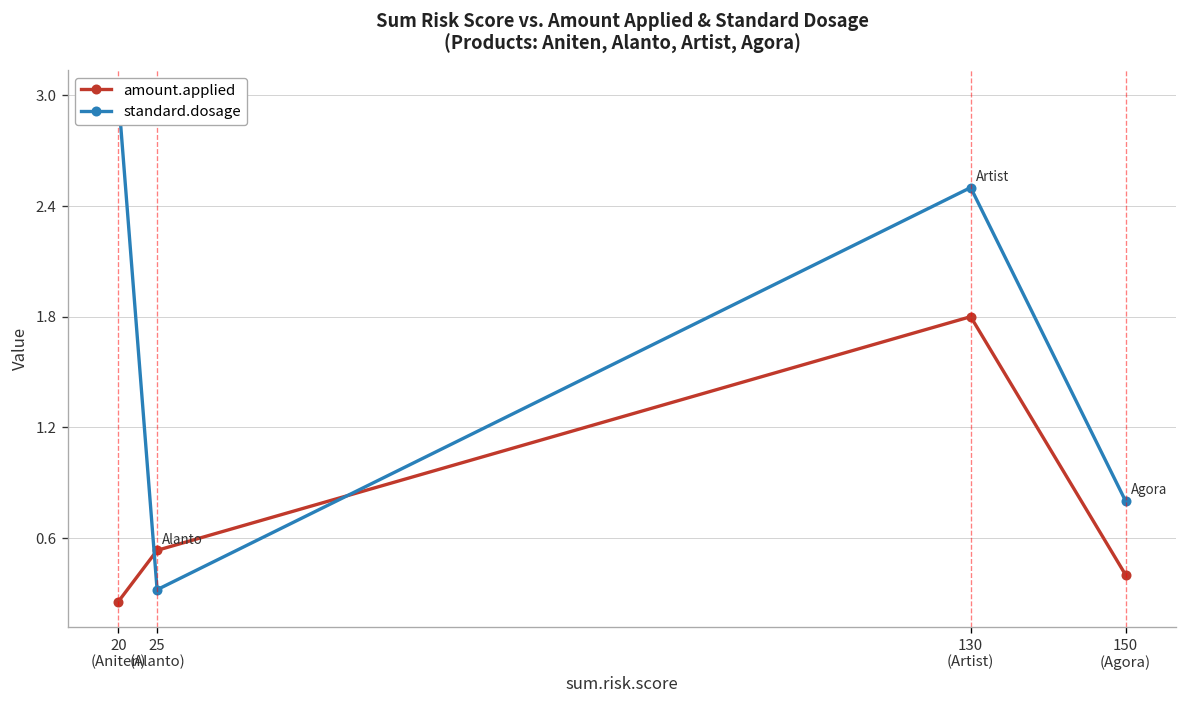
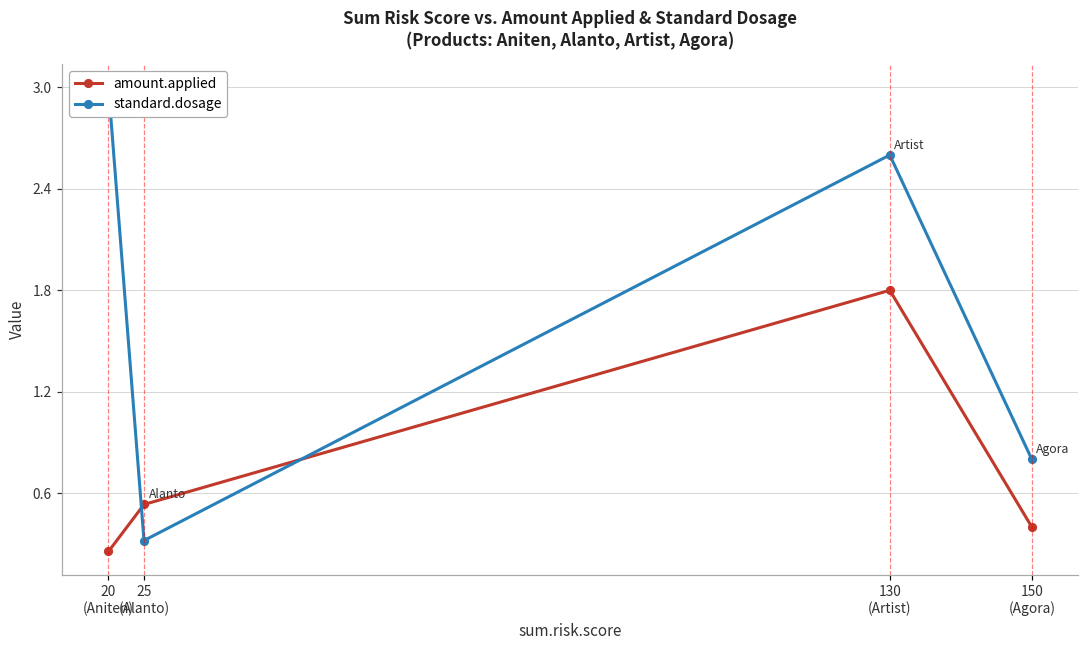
standard.dosage, 130 (Artist): 2.5 -> 2.6
